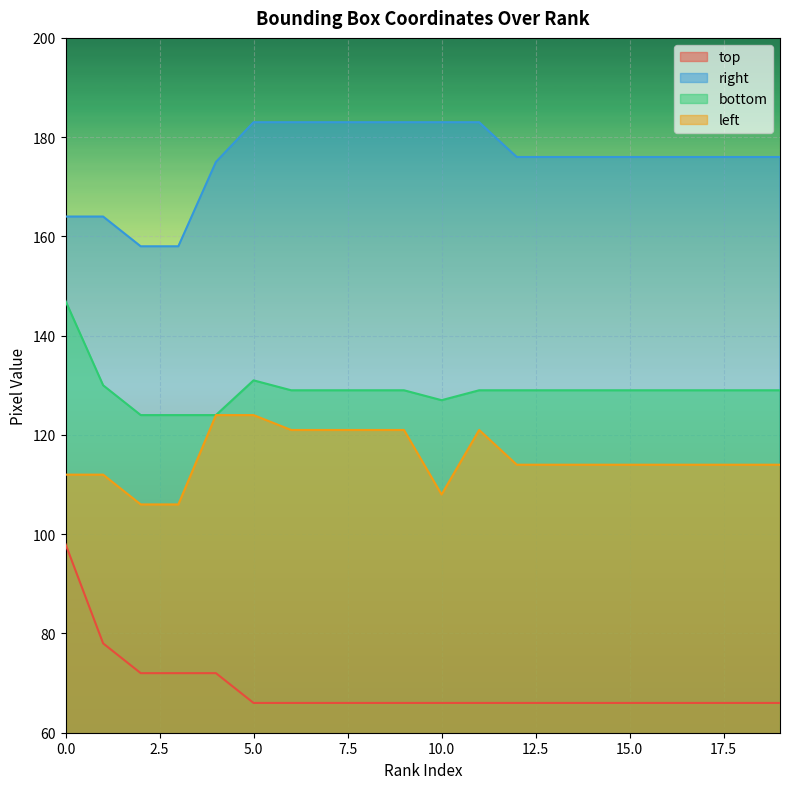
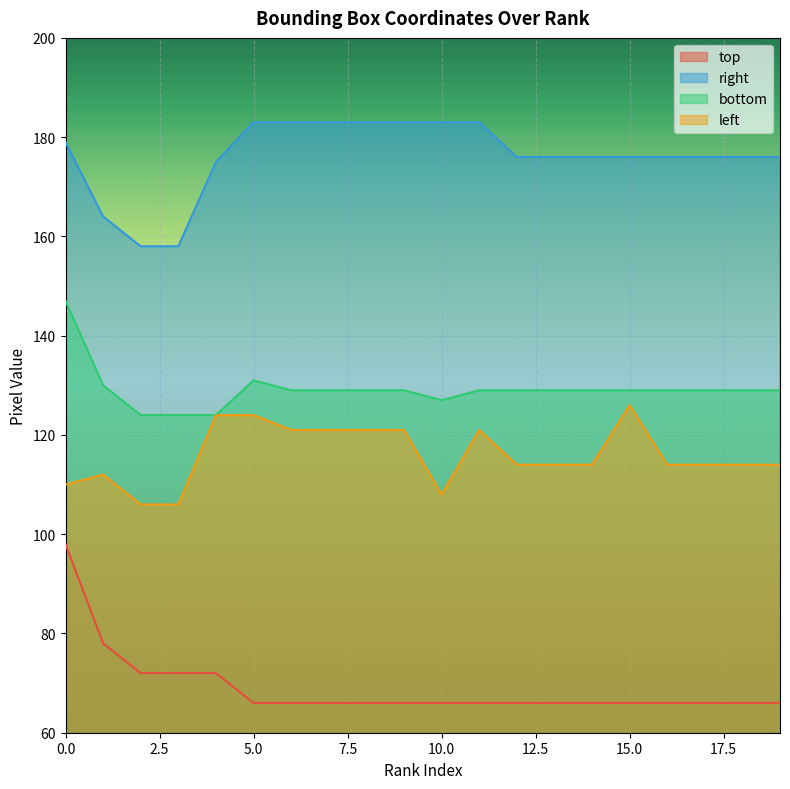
right, 0.0: 164 -> 179
left, 0.0: 112 -> 110
left, 15.0: 114 -> 126
